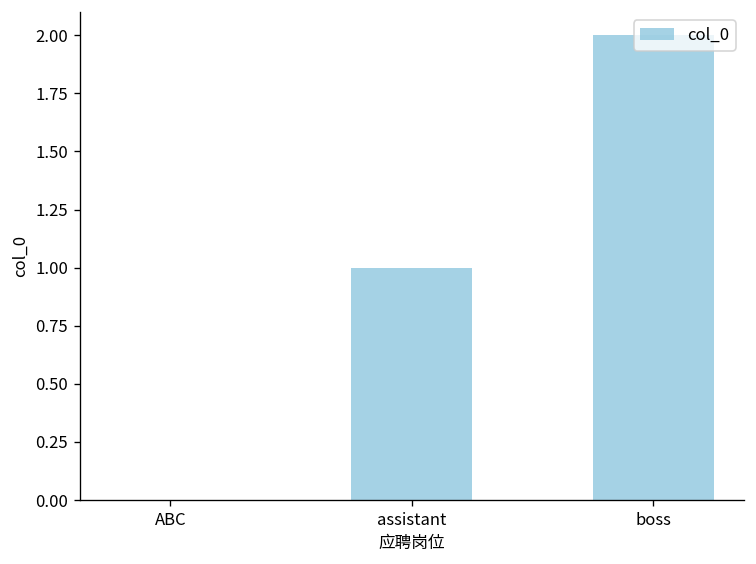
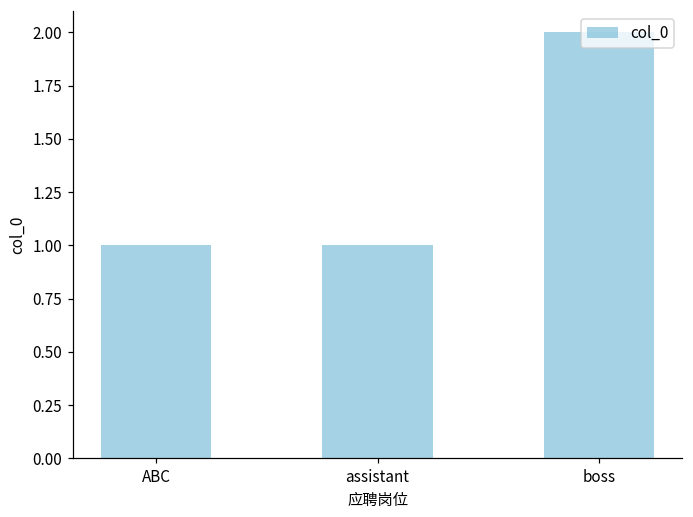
ABC: 0 -> 1
